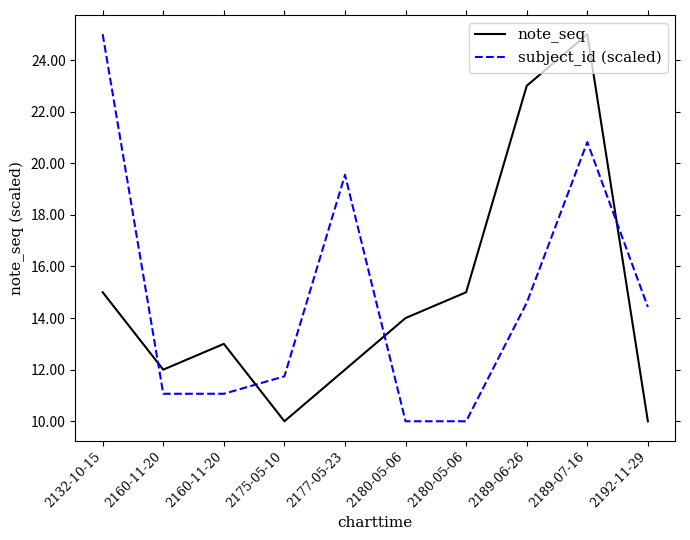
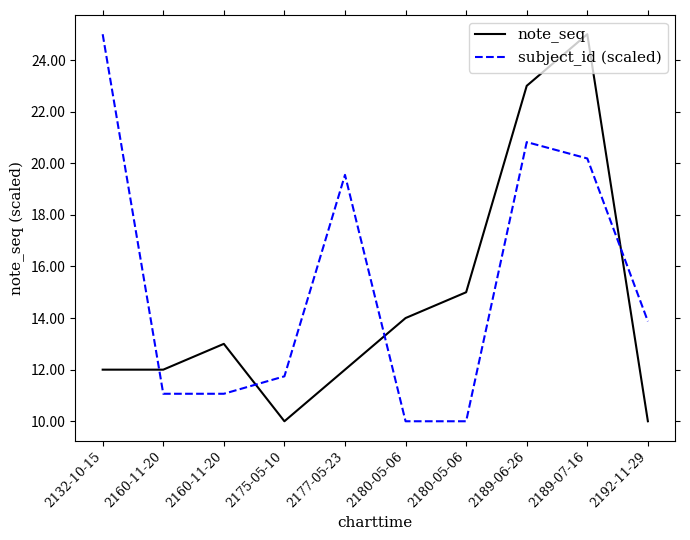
note_seq, 2132-10-15: 15 -> 12
subject_id (scaled), 2189-06-26: 14.6 -> 20.8
subject_id (scaled), 2189-07-16: 20.8 -> 20.2
subject_id (scaled), 2192-11-29: 14.4 -> 13.9
